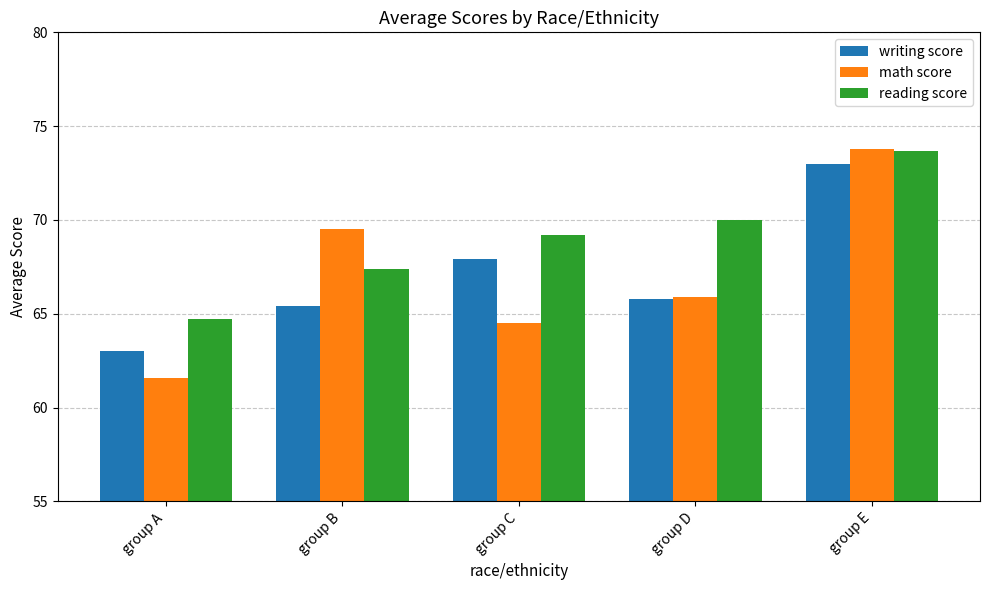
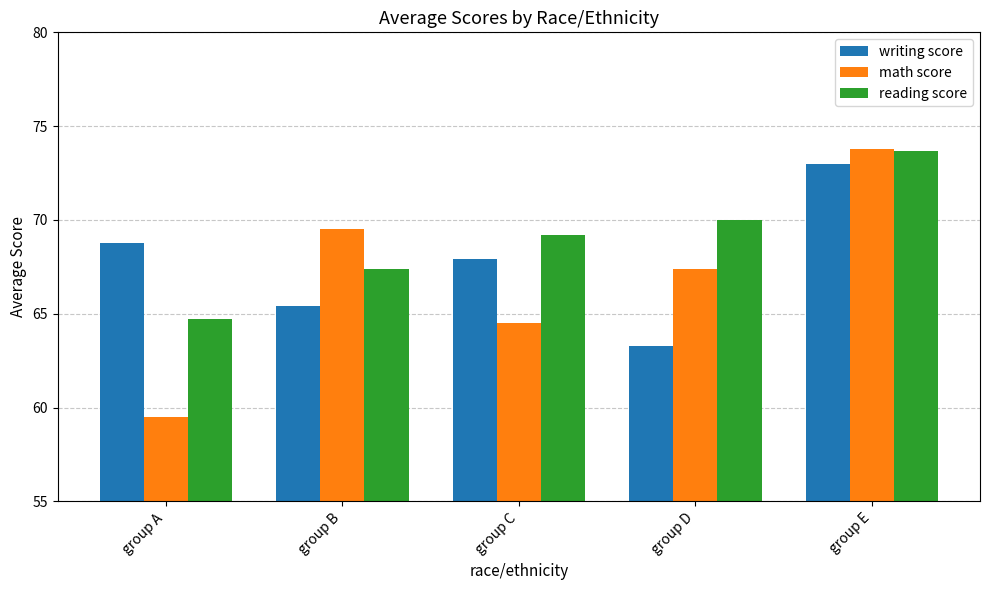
writing score, group A: 63.0 -> 68.8
math score, group A: 61.6 -> 59.5
writing score, group D: 65.8 -> 63.3
math score, group D: 65.9 -> 67.4
